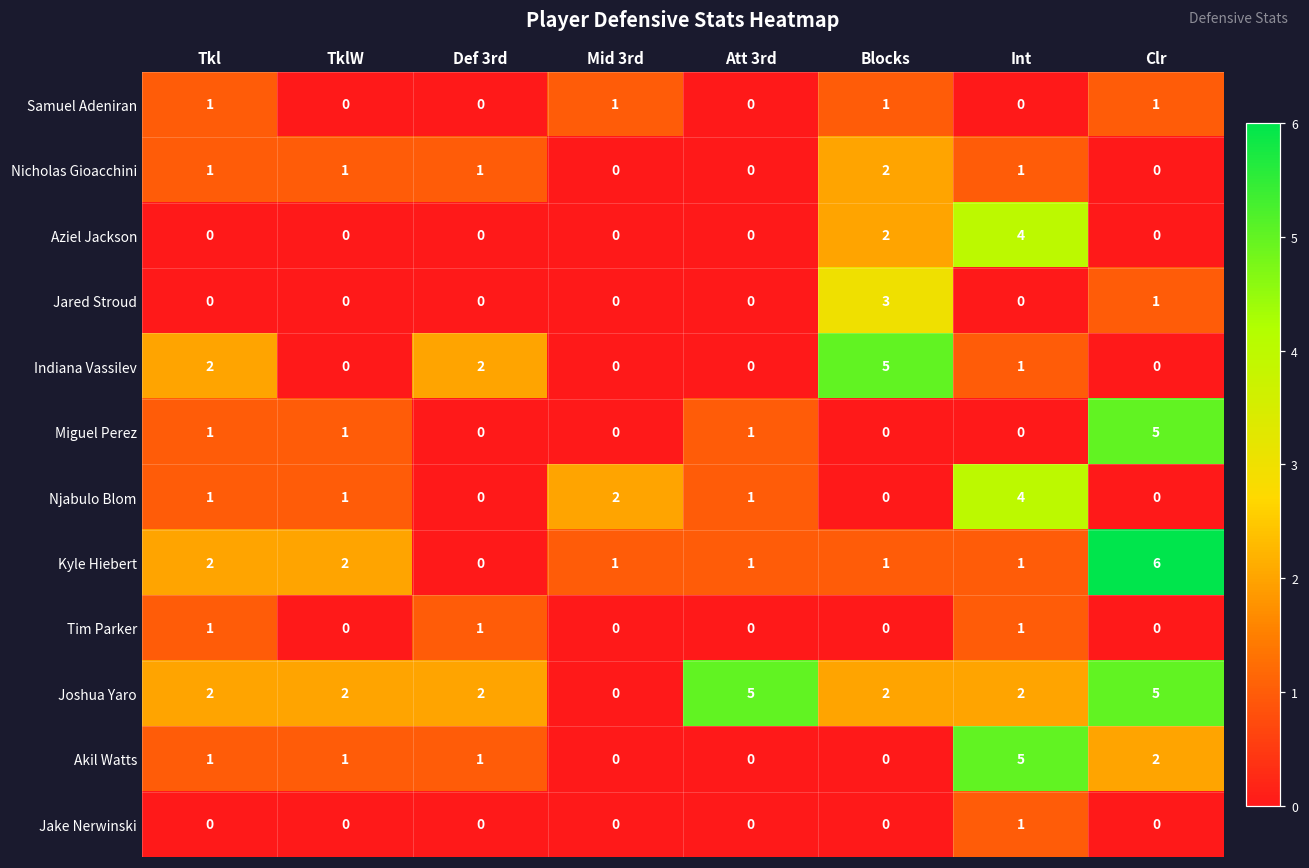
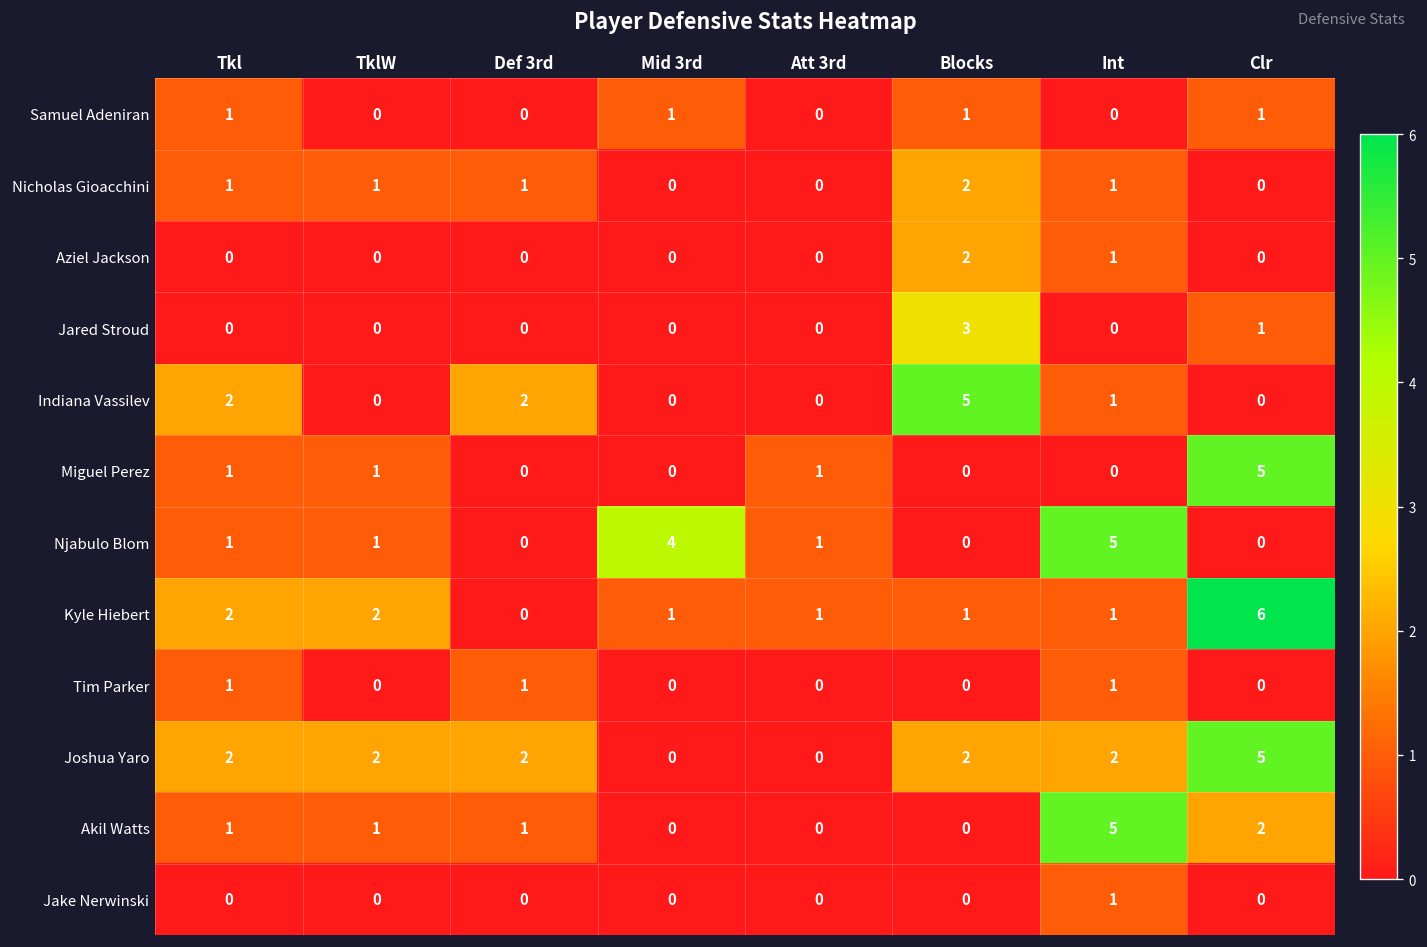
Aziel Jackson, Int: 4 -> 1
Njabulo Blom, Mid 3rd: 2 -> 4
Njabulo Blom, Int: 4 -> 5
Joshua Yaro, Att 3rd: 5 -> 0
